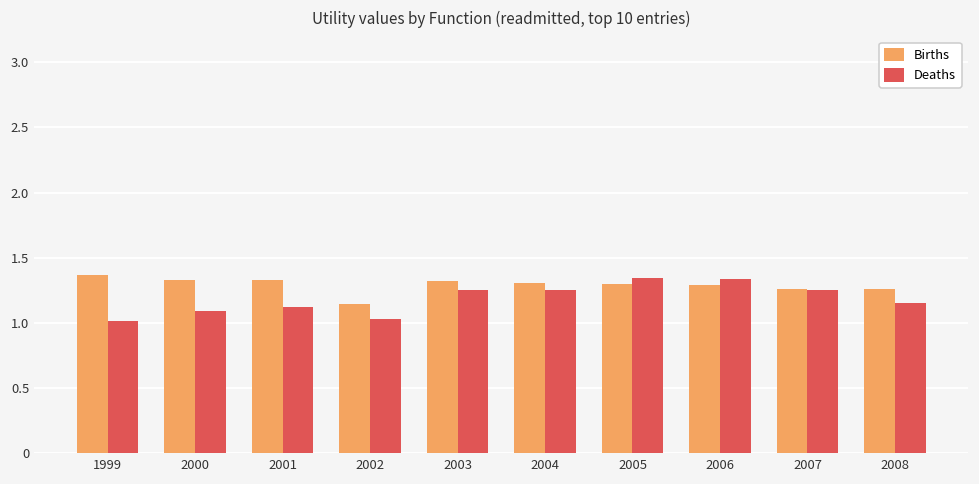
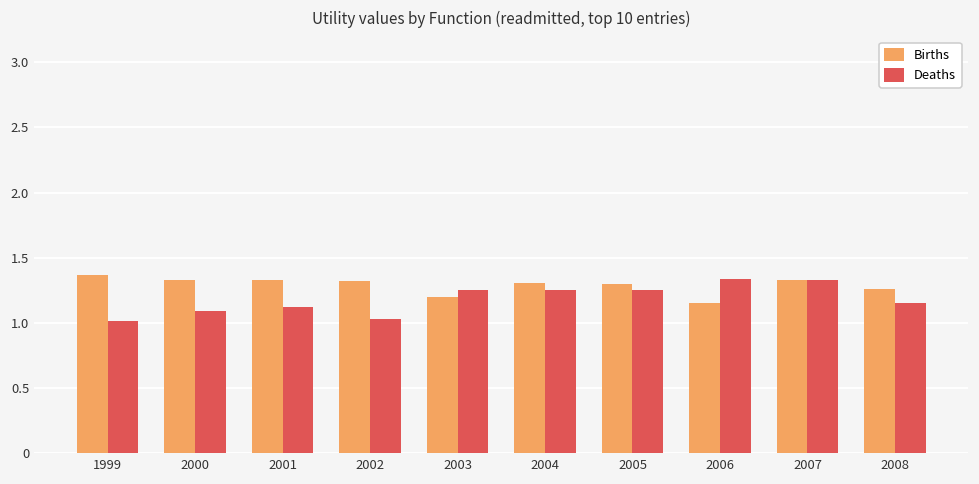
Births, 2002: 1.14 -> 1.32
Births, 2003: 1.32 -> 1.20
Deaths, 2005: 1.35 -> 1.25
Births, 2006: 1.29 -> 1.15
Births, 2007: 1.26 -> 1.33
Deaths, 2007: 1.25 -> 1.33
